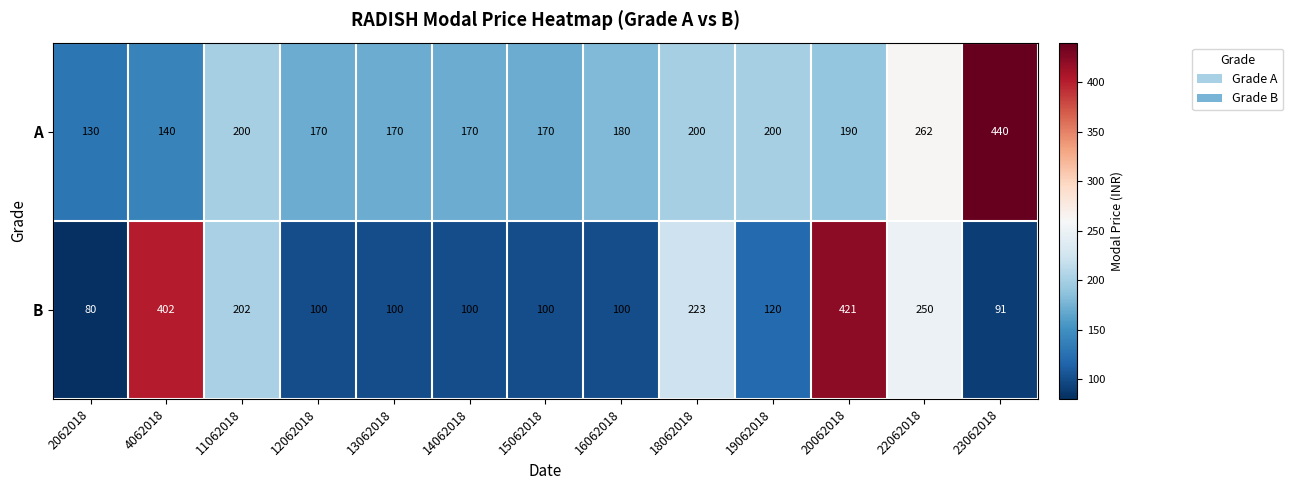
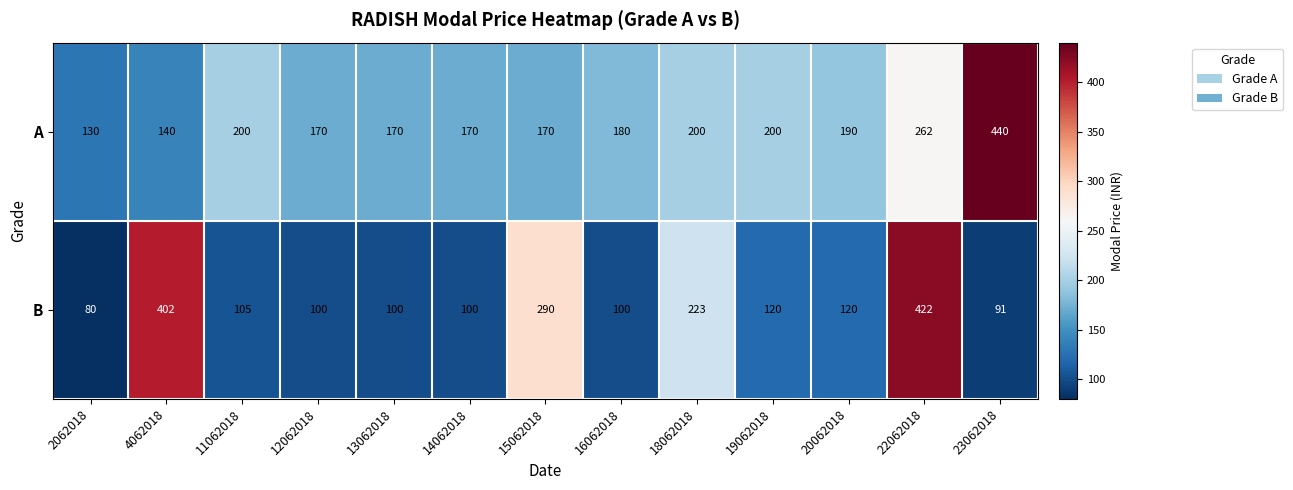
B, 11062018: 202 -> 105
B, 15062018: 100 -> 290
B, 20062018: 421 -> 120
B, 22062018: 250 -> 422
